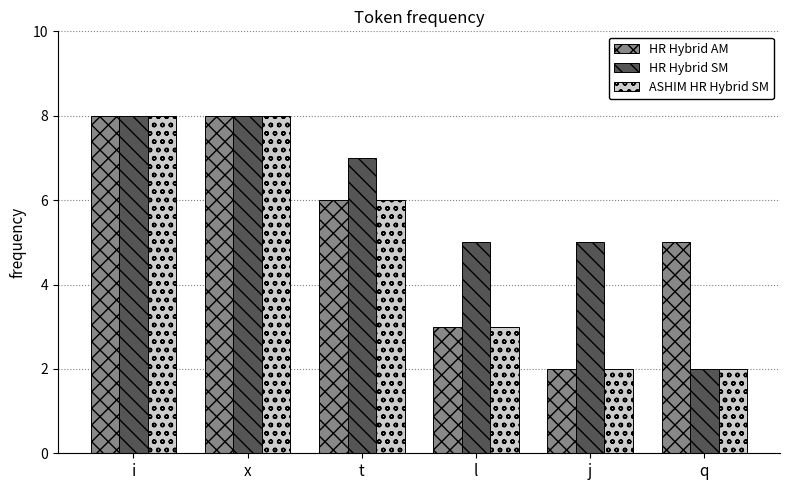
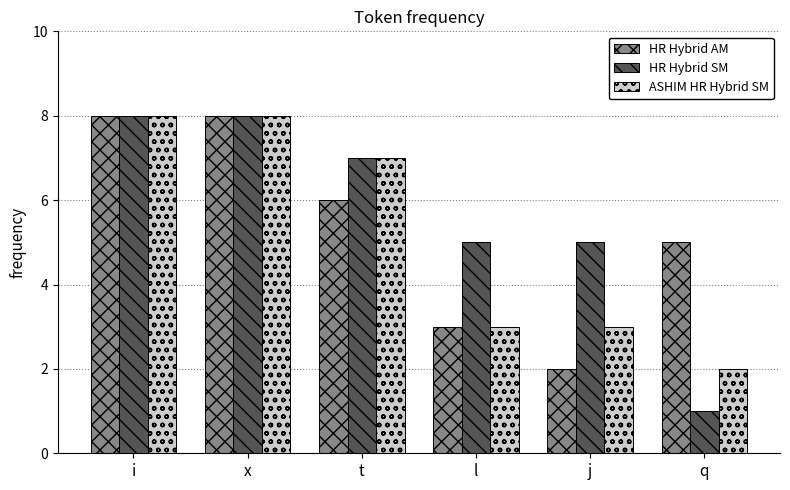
ASHIM HR Hybrid SM, t: 6 -> 7
ASHIM HR Hybrid SM, j: 2 -> 3
HR Hybrid SM, q: 2 -> 1
